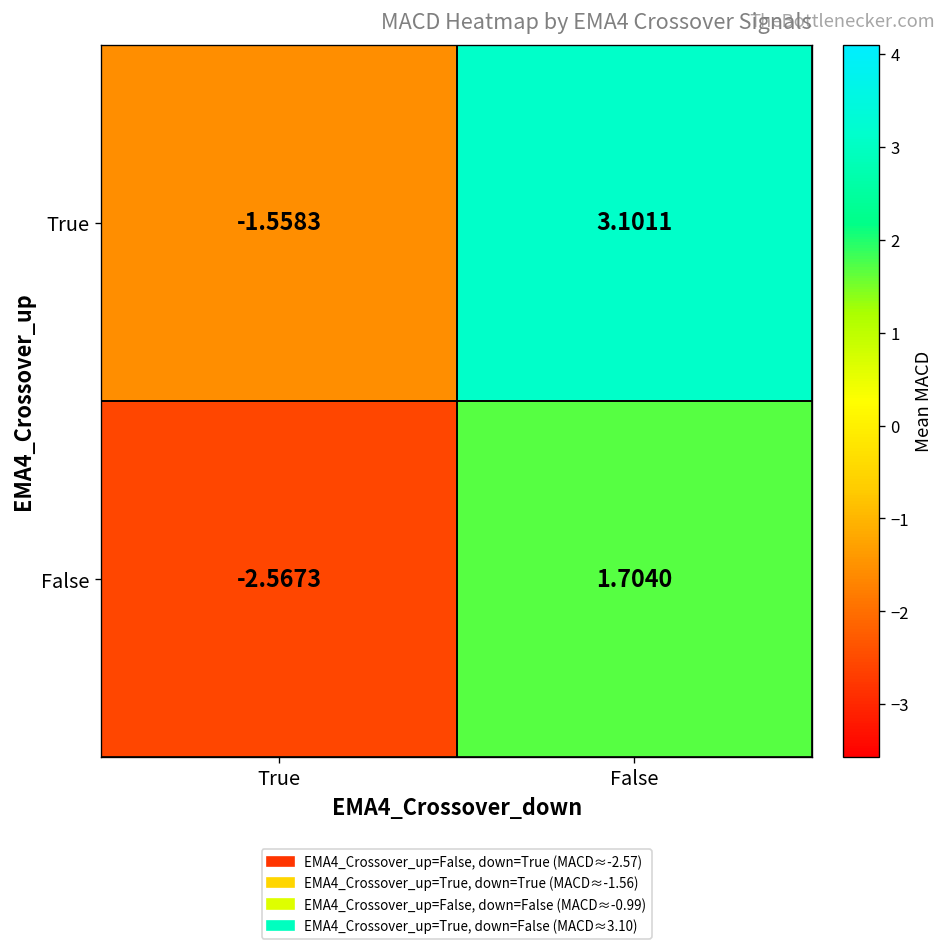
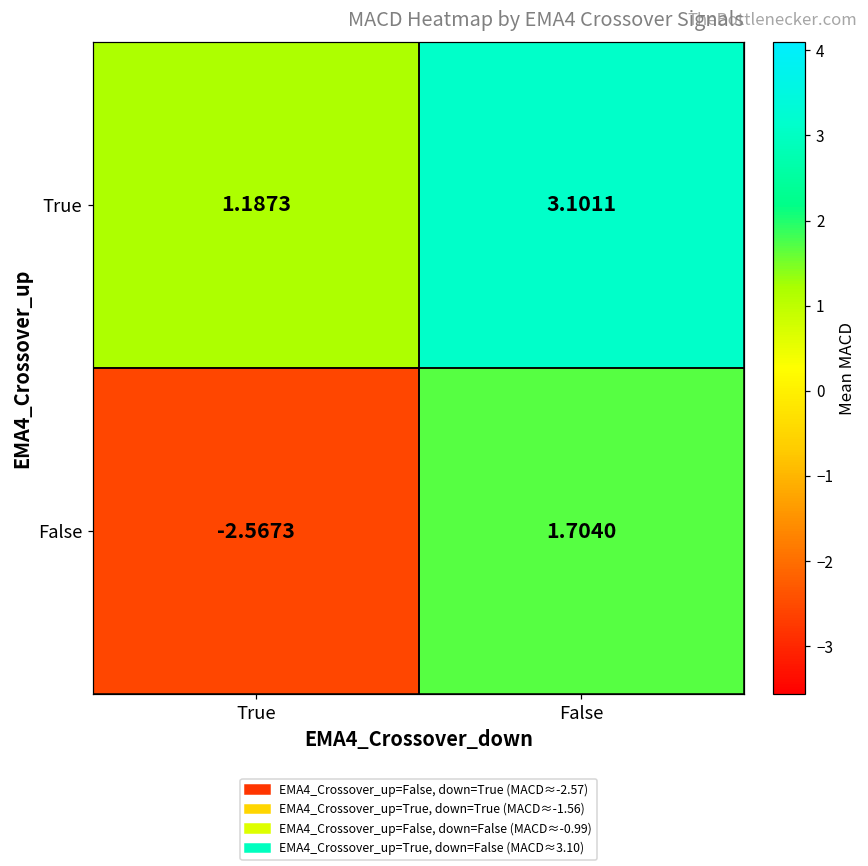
True, True: -1.5583 -> 1.1873
